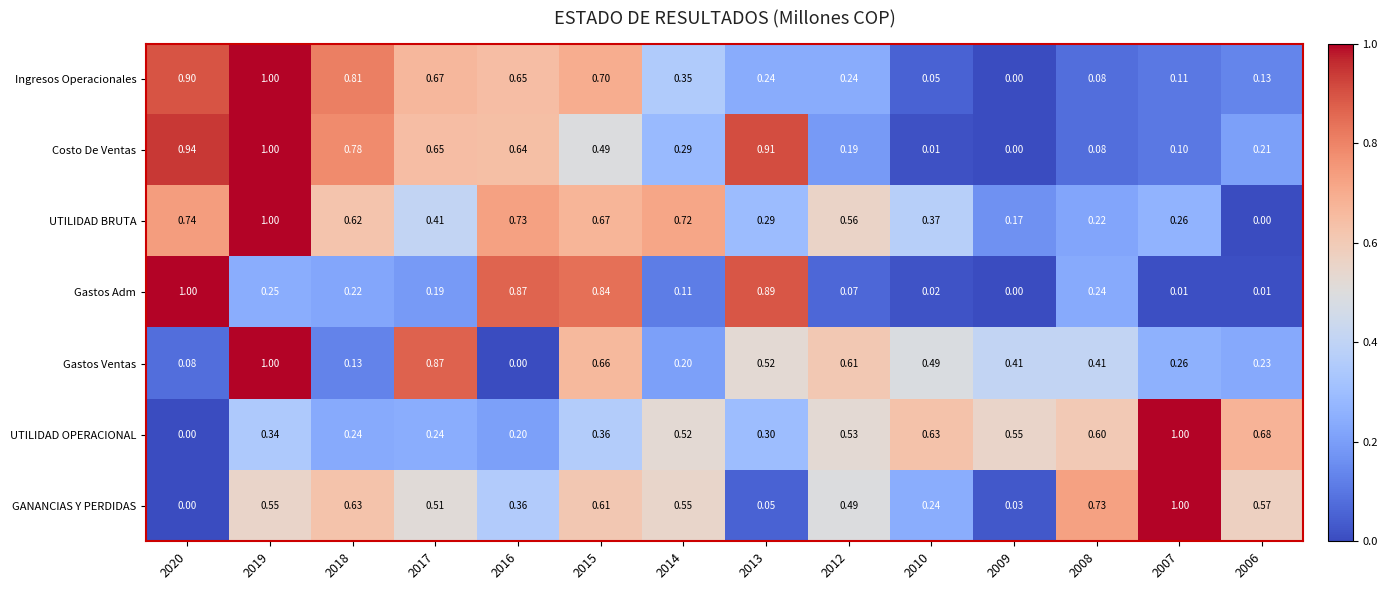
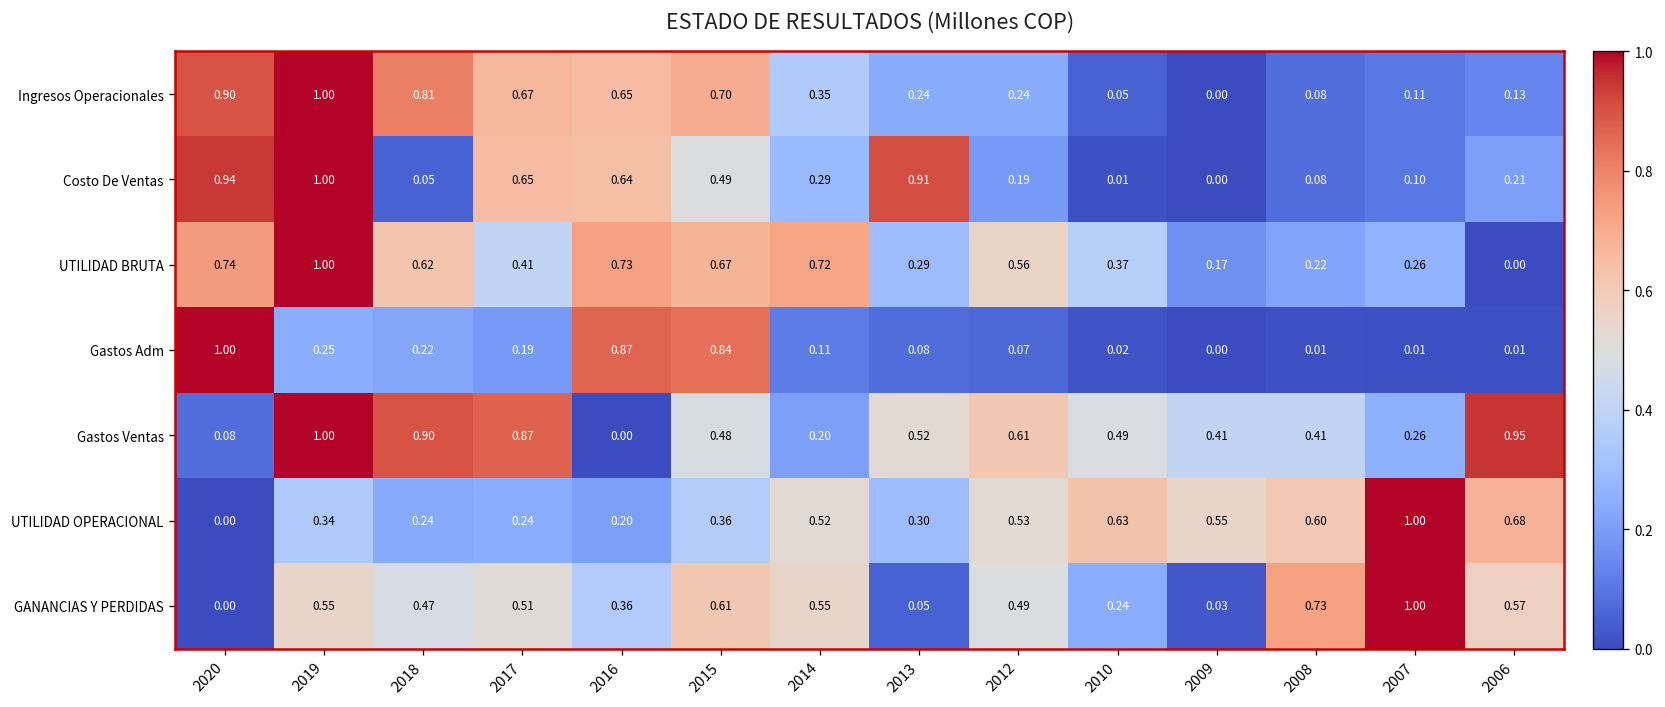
Costo De Ventas, 2018: 0.78 -> 0.05
Gastos Adm, 2013: 0.89 -> 0.08
Gastos Adm, 2008: 0.24 -> 0.01
Gastos Ventas, 2018: 0.13 -> 0.90
Gastos Ventas, 2015: 0.66 -> 0.48
Gastos Ventas, 2006: 0.23 -> 0.95
GANANCIAS Y PERDIDAS, 2018: 0.63 -> 0.47
